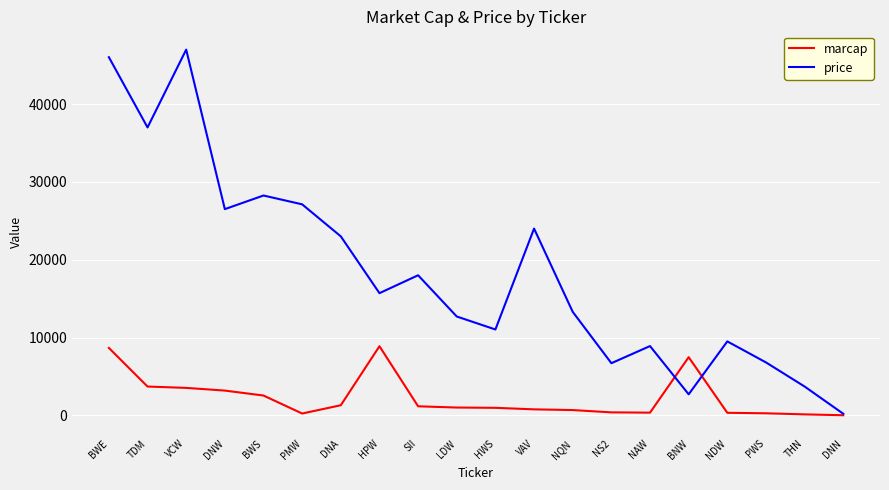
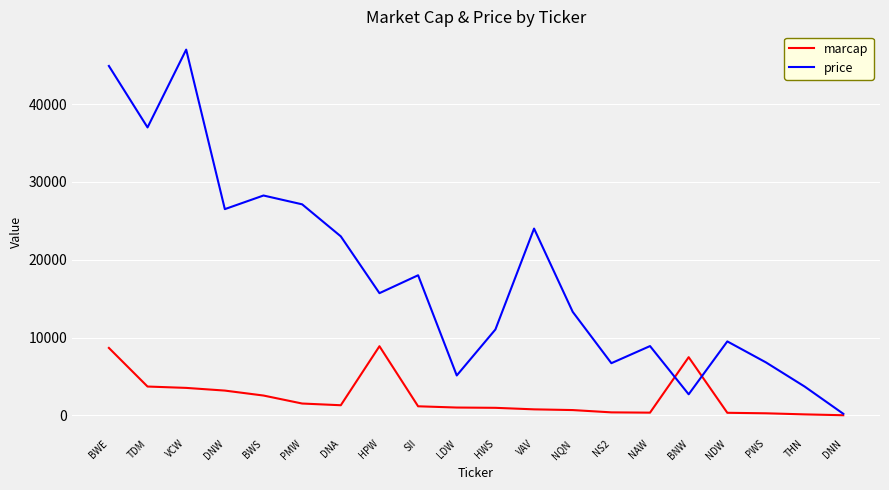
price, BWE: 46000 -> 45000
marcap, PMW: 0 -> 2000
price, LDW: 13000 -> 5000
